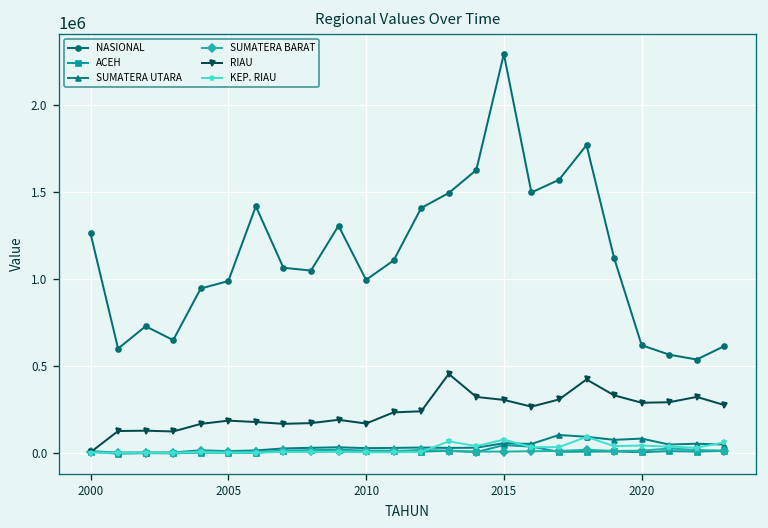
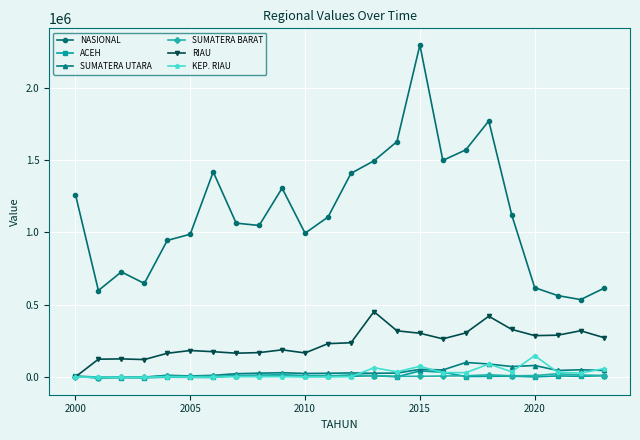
KEP. RIAU, 2020: 40000 -> 150000
